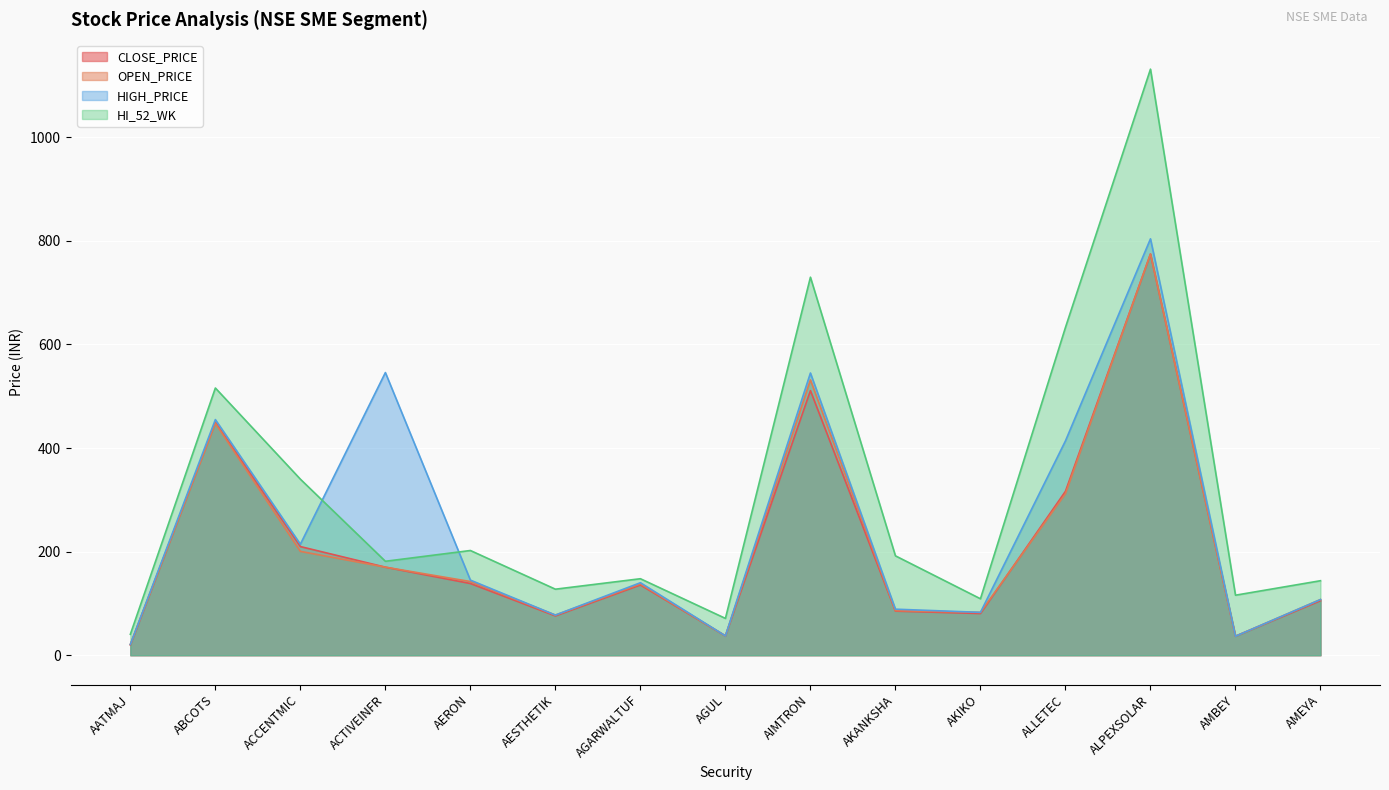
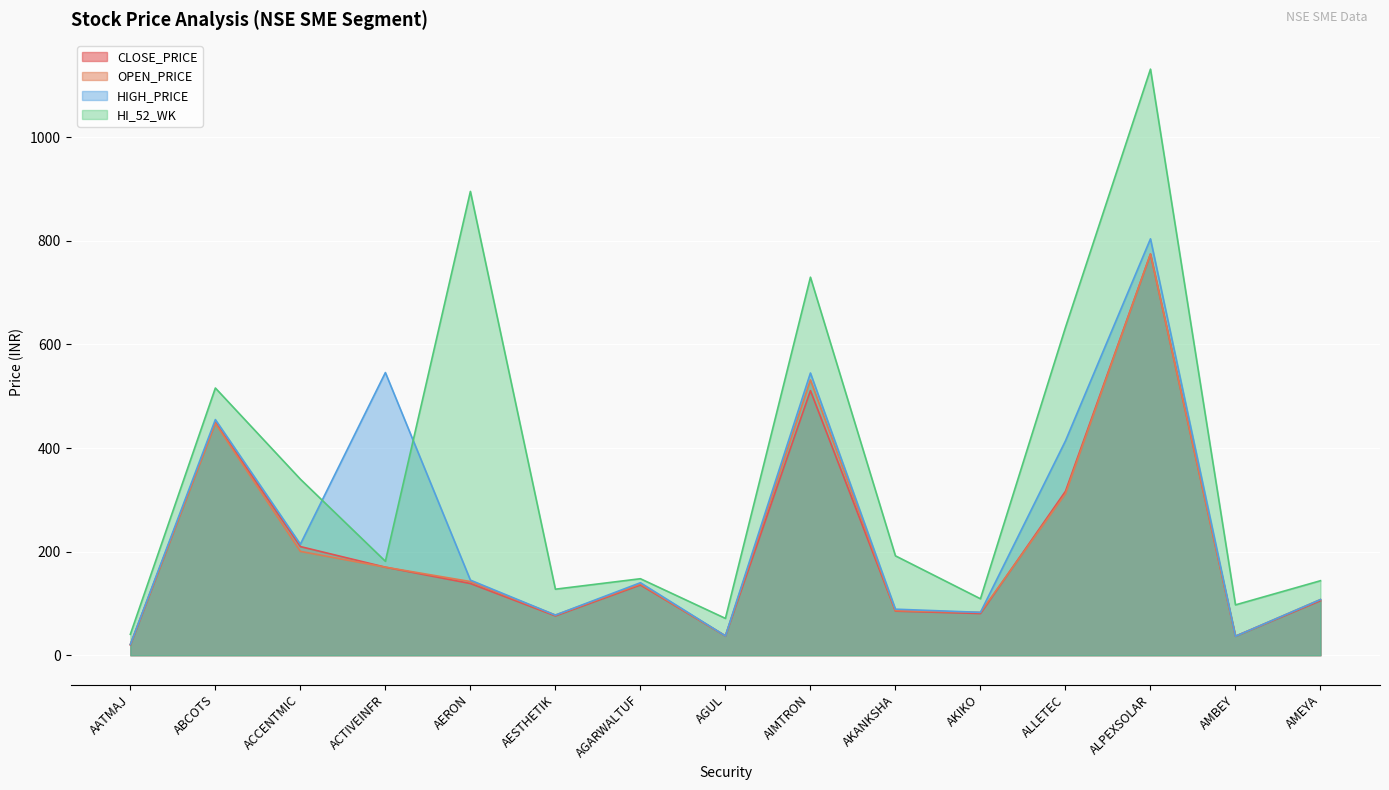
HI_52_WK, AERON: 200 -> 900
HI_52_WK, AMBEY: 120 -> 100
